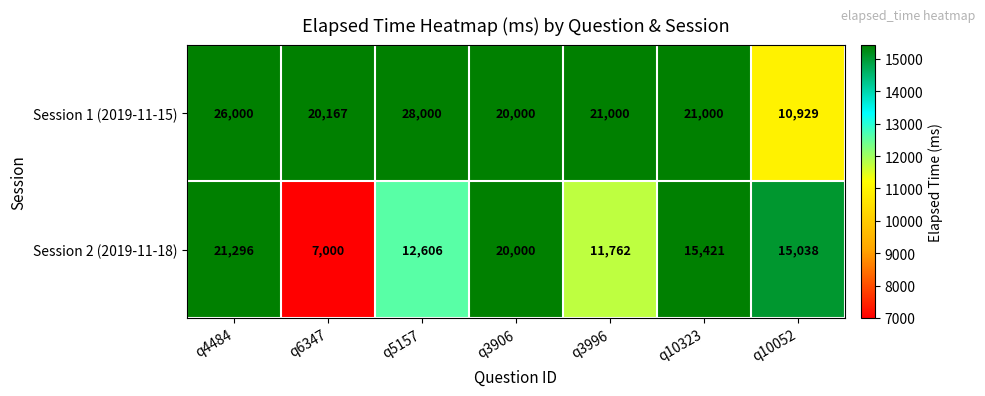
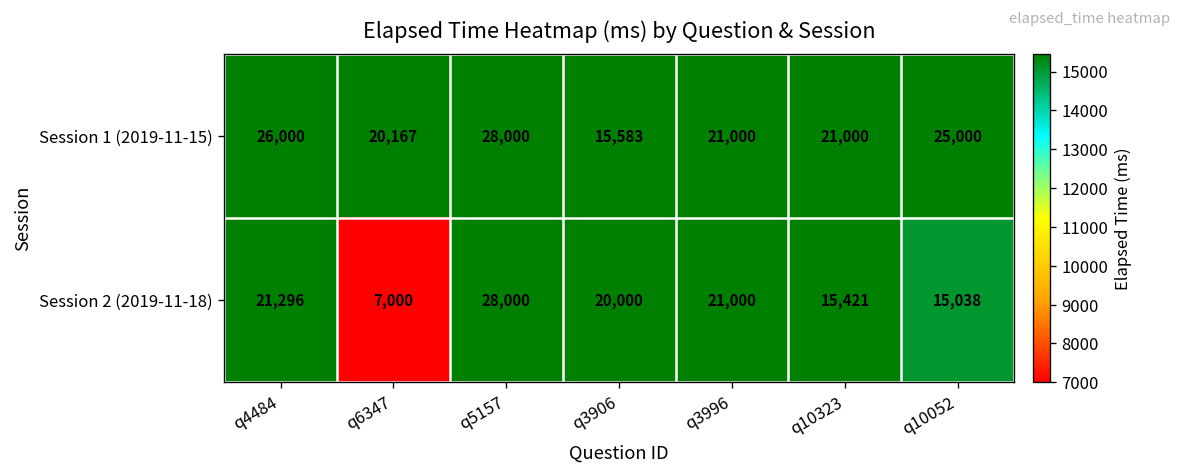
Session 1 (2019-11-15), q3906: 20,000 -> 15,583
Session 1 (2019-11-15), q10052: 10,929 -> 25,000
Session 2 (2019-11-18), q5157: 12,606 -> 28,000
Session 2 (2019-11-18), q3996: 11,762 -> 21,000
